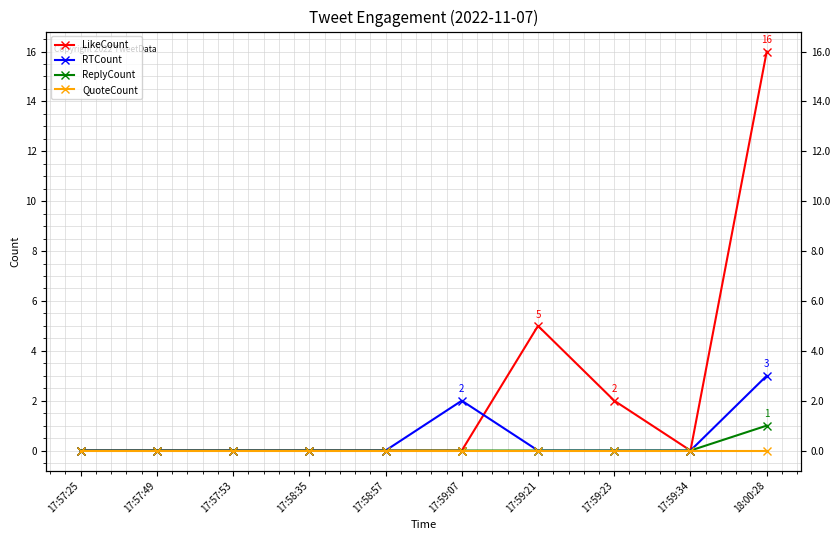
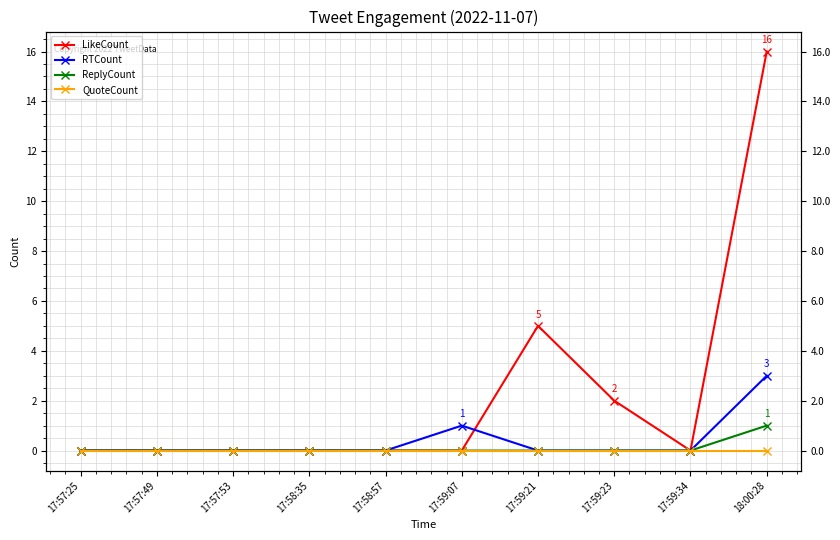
RTCount, 17:59:07: 2 -> 1
